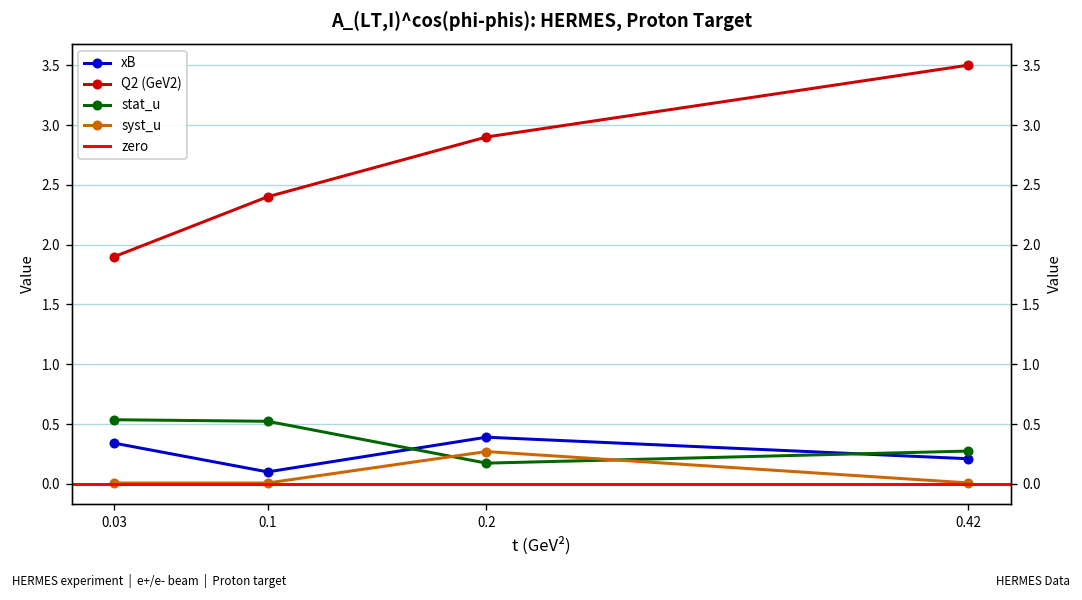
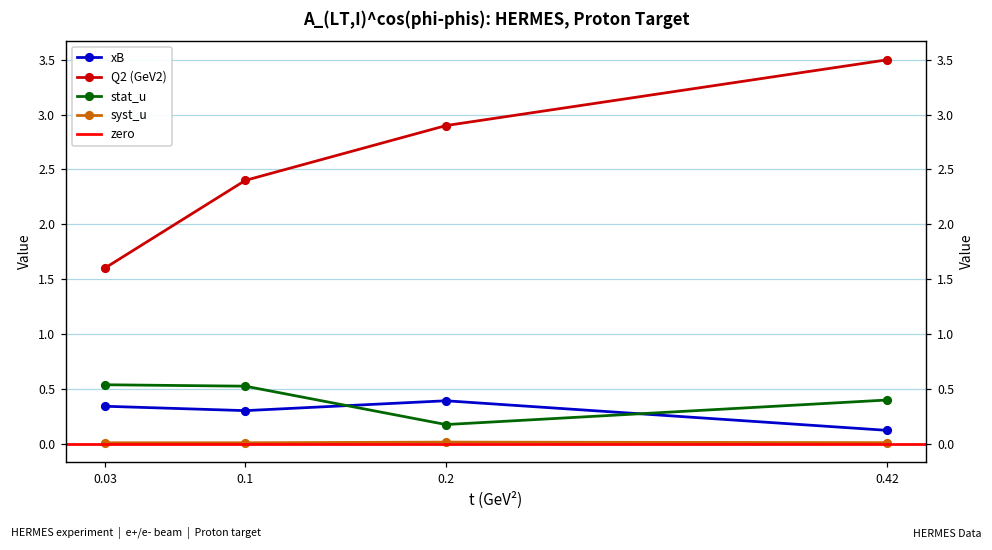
Q2 (GeV2), 0.03: 1.9 -> 1.6
xB, 0.1: 0.1 -> 0.3
syst_u, 0.2: 0.3 -> 0.0
xB, 0.42: 0.2 -> 0.1
stat_u, 0.42: 0.3 -> 0.4
